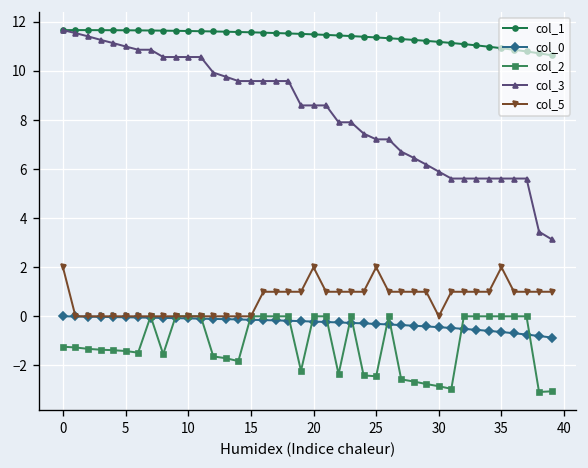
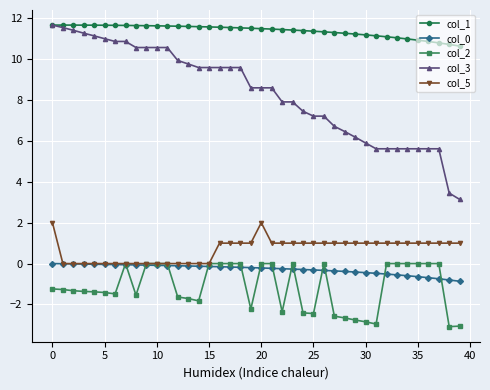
col_5, 25: 2 -> 1
col_5, 30: 0 -> 1
col_5, 35: 2 -> 1
